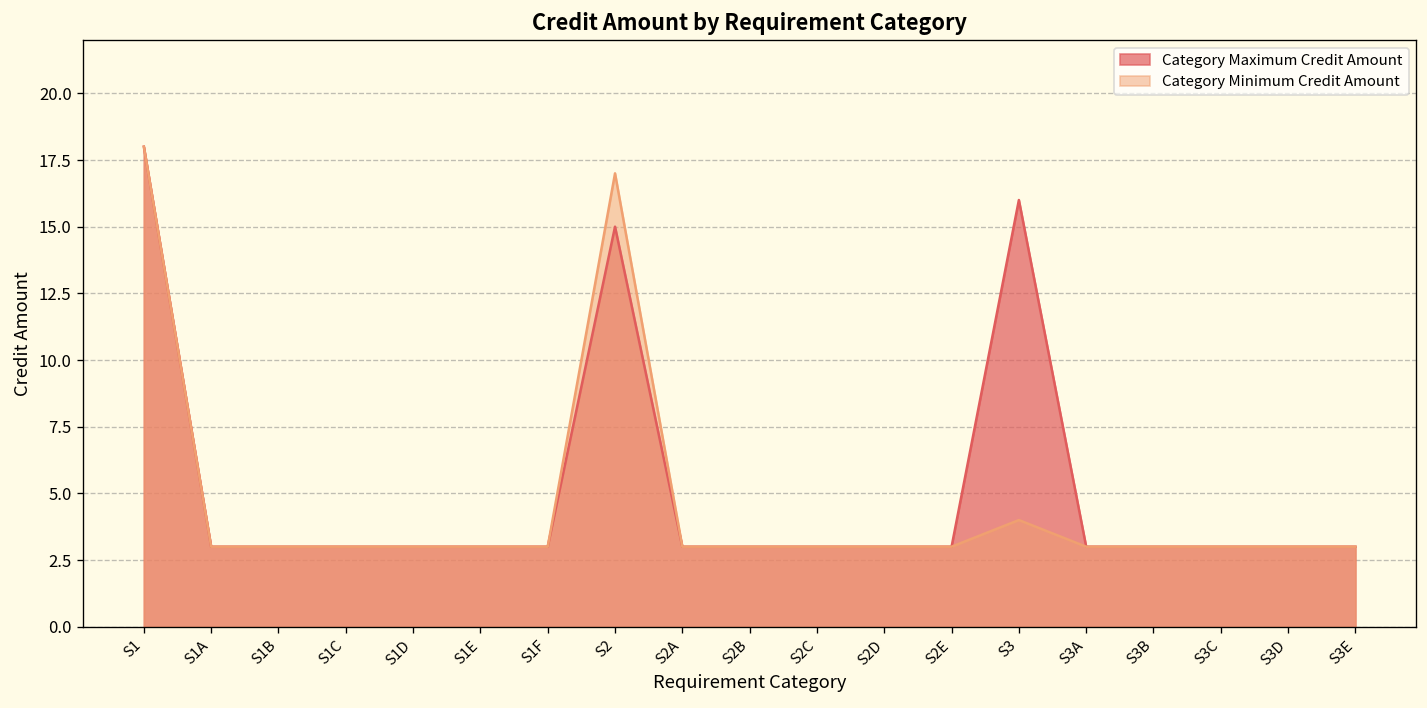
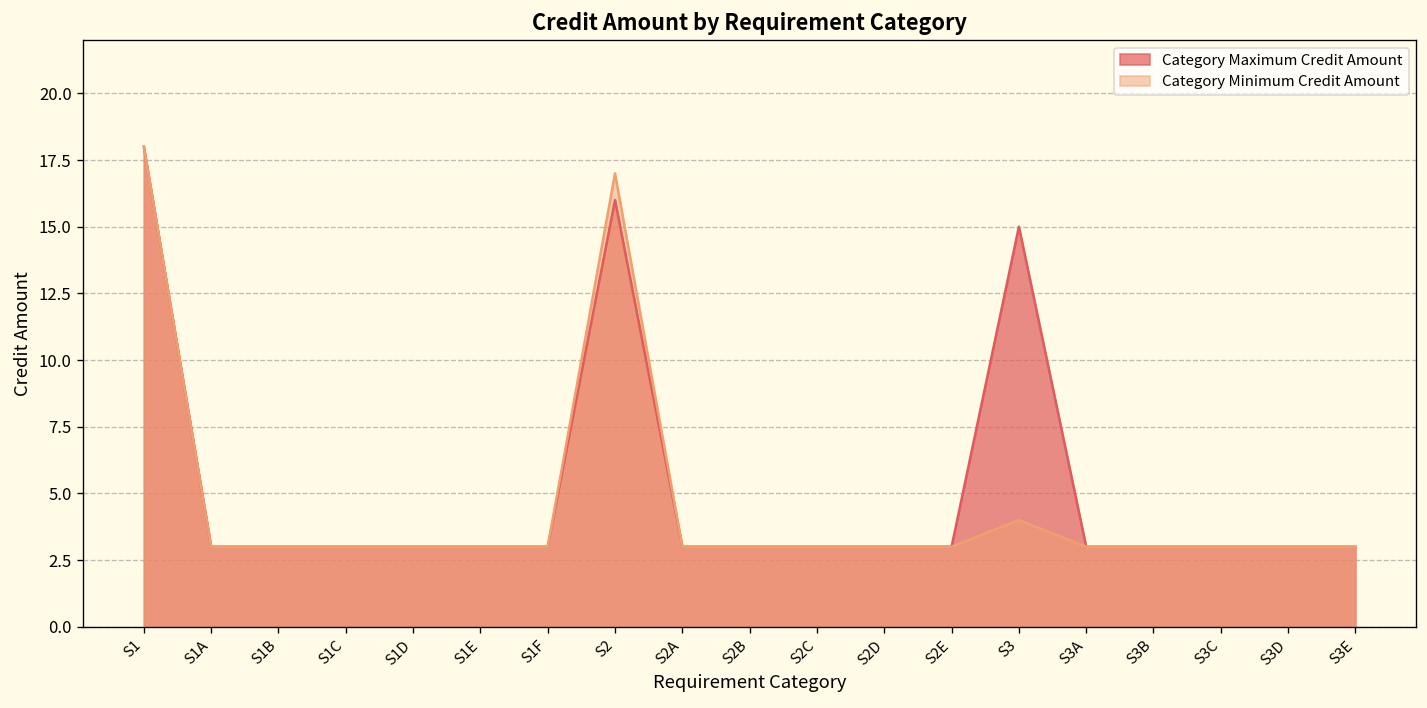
Category Maximum Credit Amount, S2: 15 -> 16
Category Maximum Credit Amount, S3: 16 -> 15
